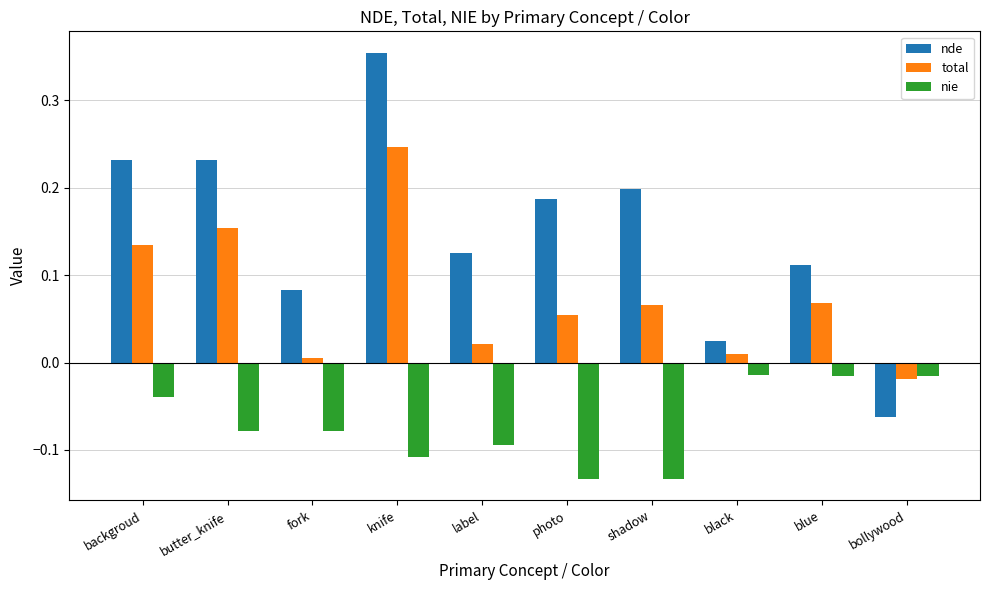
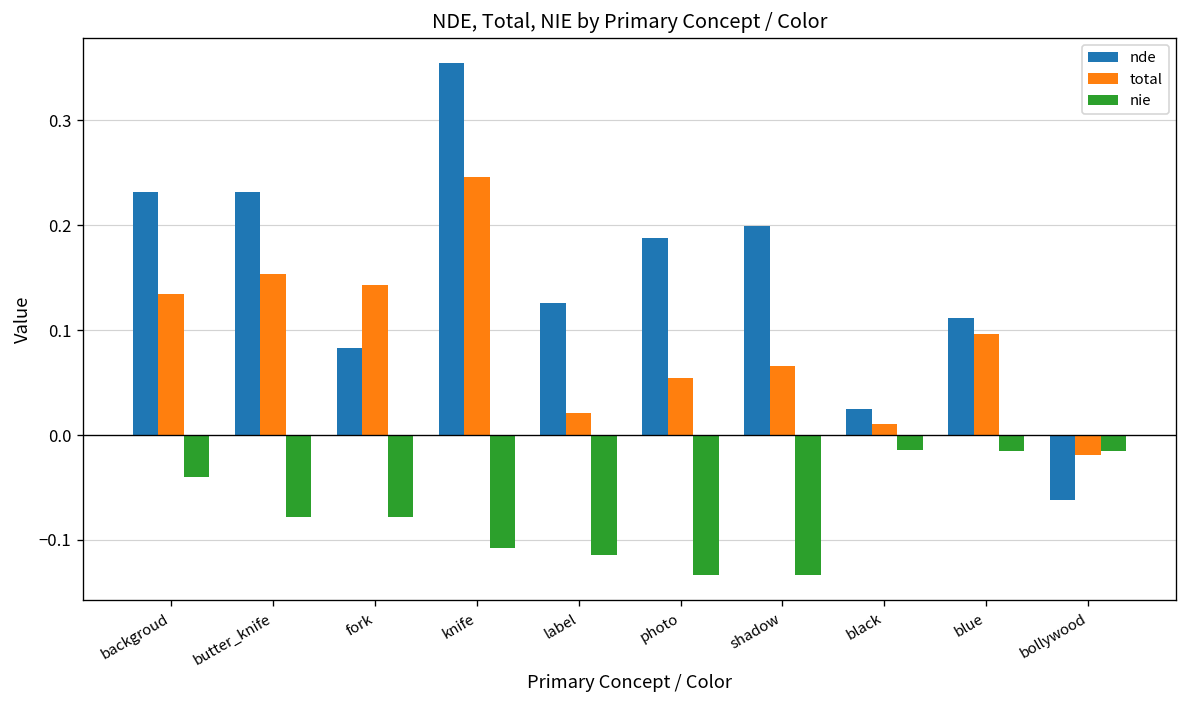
total, fork: 0.00 -> 0.14
nie, label: -0.09 -> -0.11
total, blue: 0.07 -> 0.10
